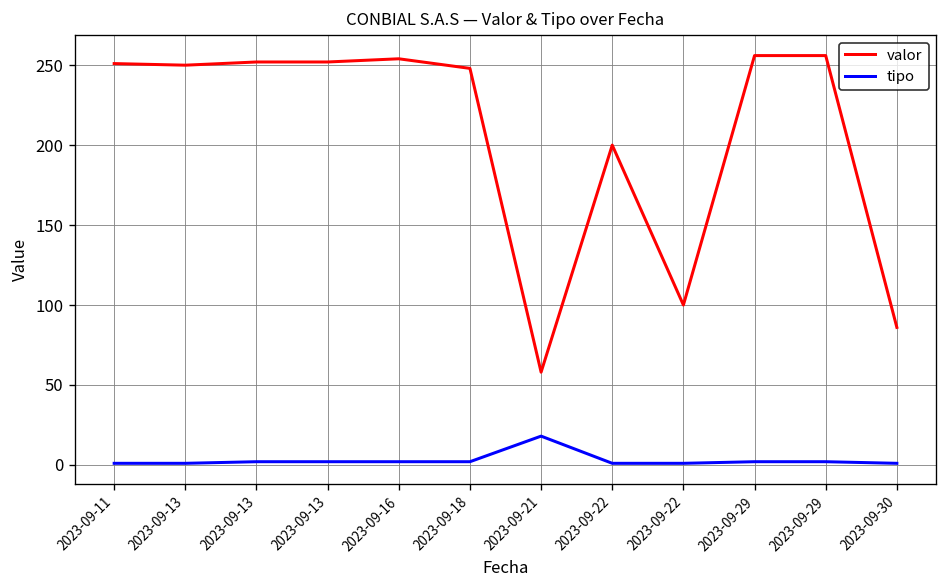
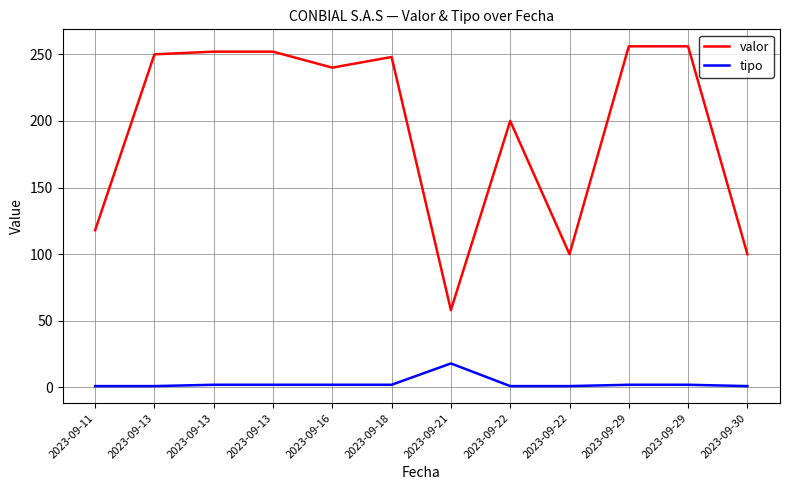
valor, 2023-09-11: 251 -> 118
valor, 2023-09-16: 254 -> 240
valor, 2023-09-30: 86 -> 100
